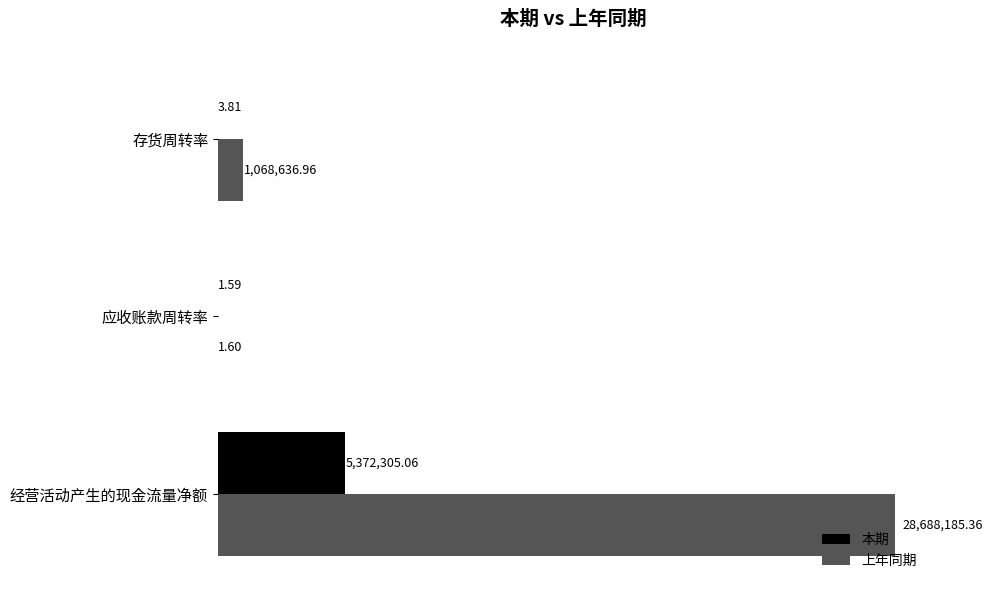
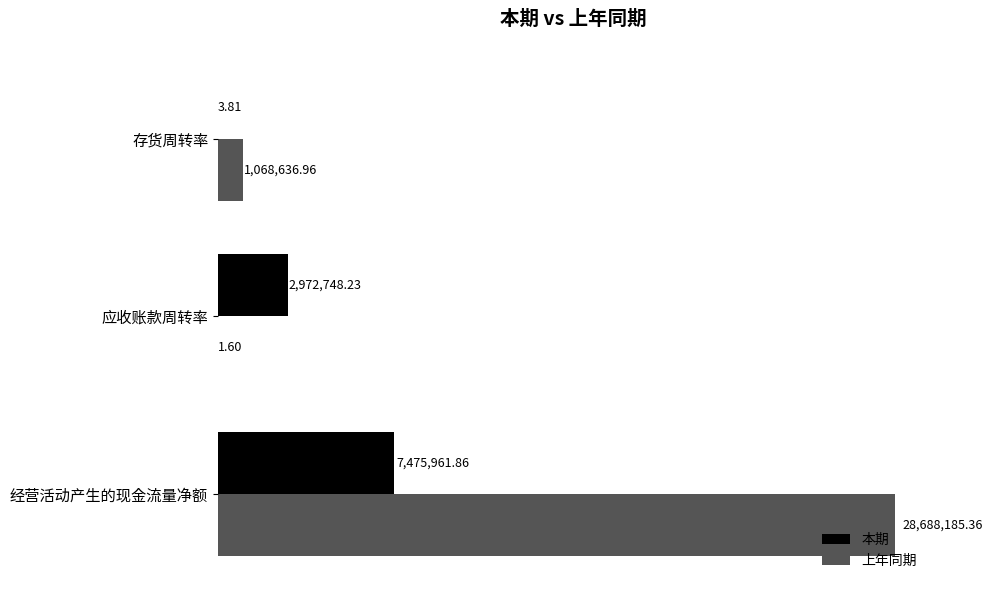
本期, 应收账款周转率: 1.59 -> 2,972,748.23
本期, 经营活动产生的现金流量净额: 5,372,305.06 -> 7,475,961.86
